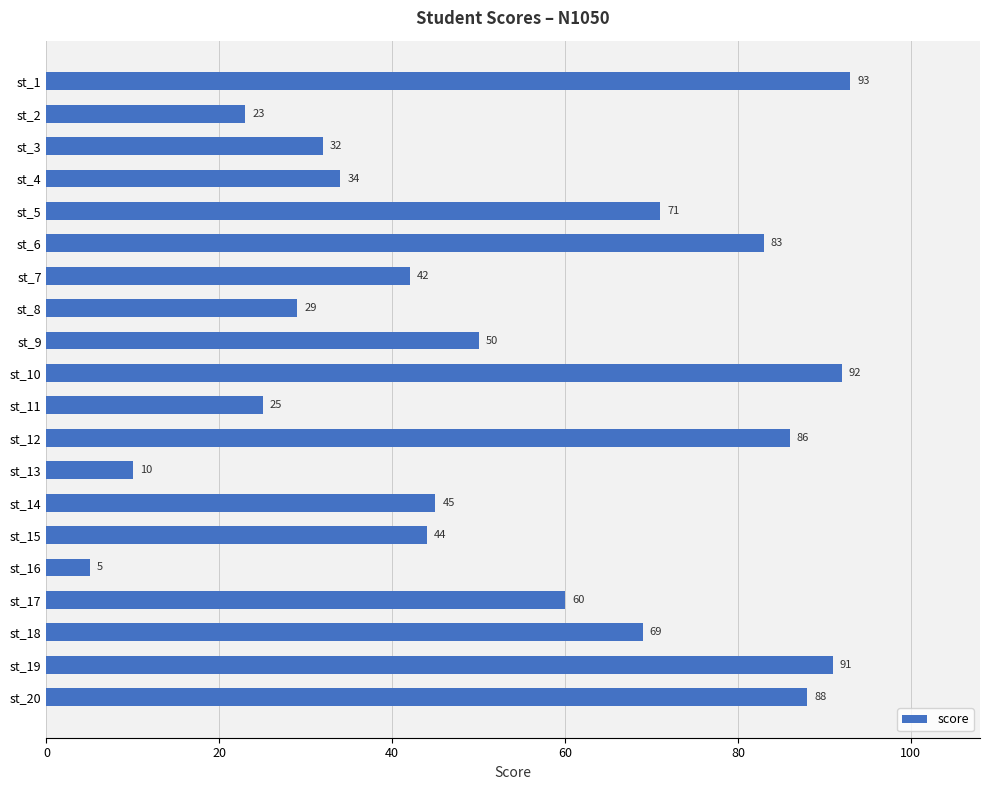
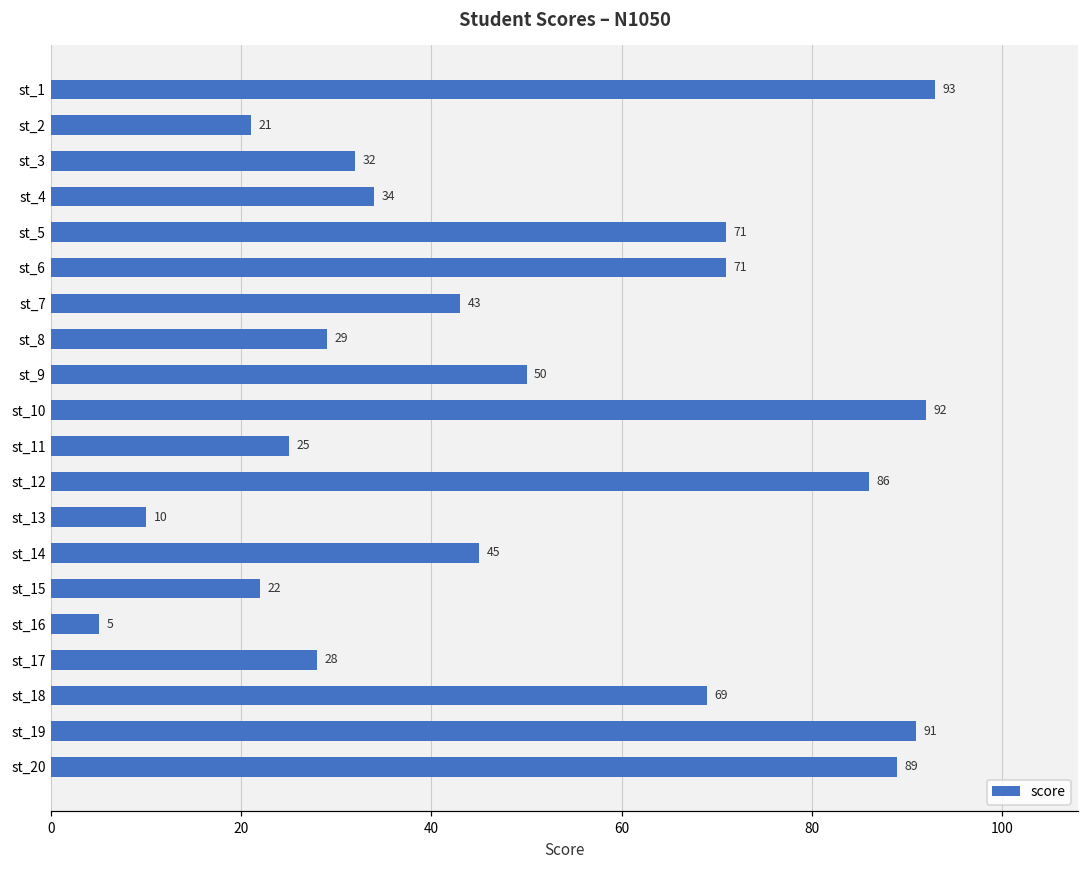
st_2: 23 -> 21
st_6: 83 -> 71
st_7: 42 -> 43
st_15: 44 -> 22
st_17: 60 -> 28
st_20: 88 -> 89
